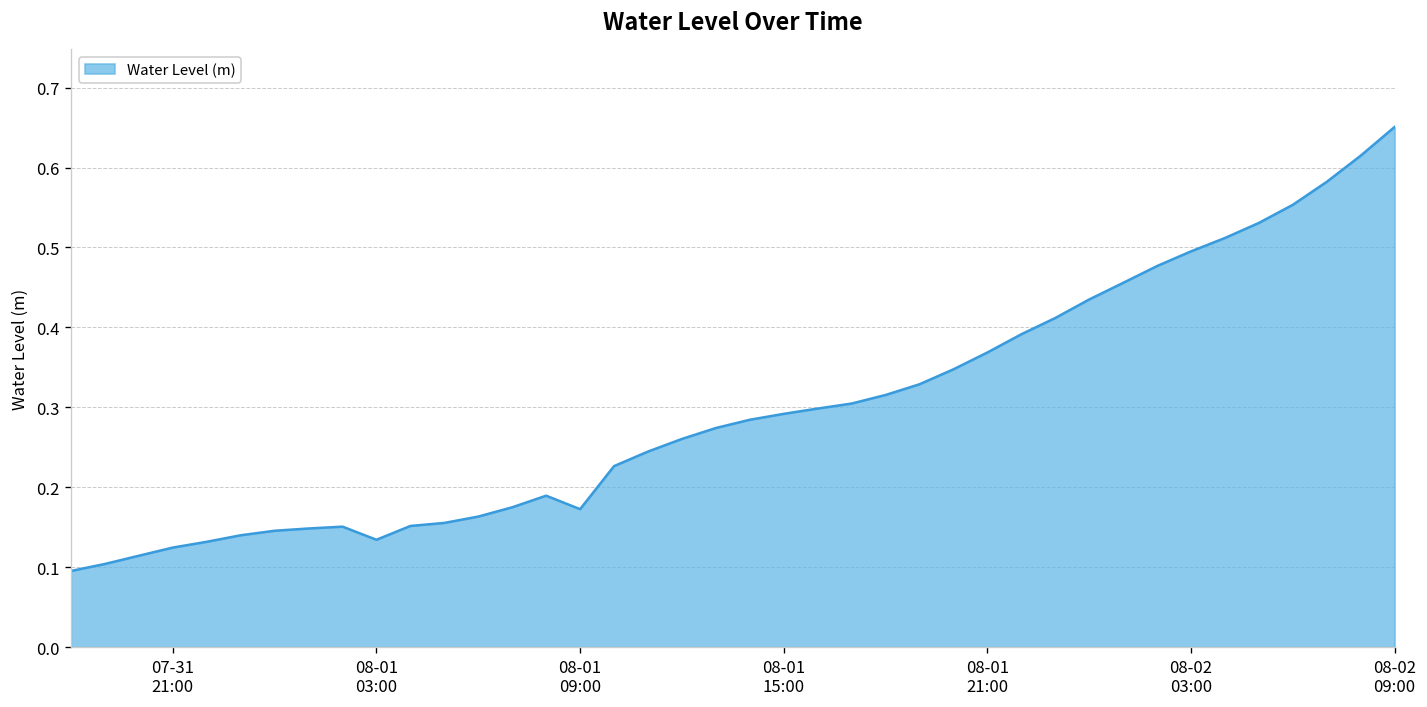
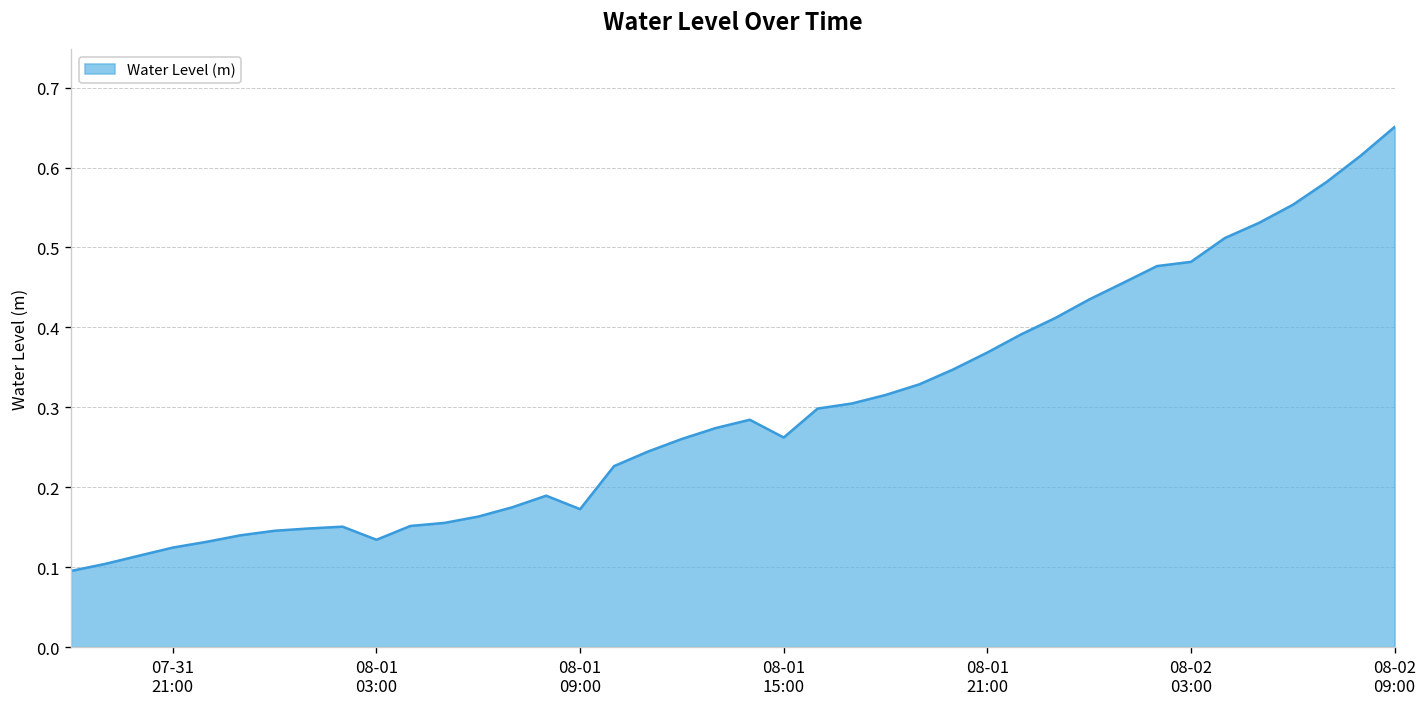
08-01 15:00: 0.29 -> 0.26
08-02 03:00: 0.50 -> 0.48
